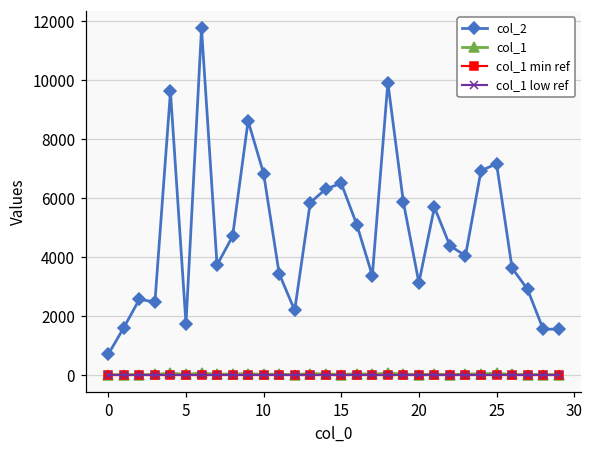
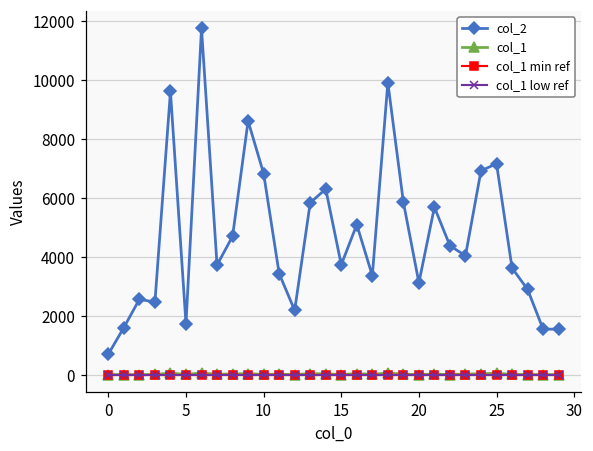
col_2, 15: 6500 -> 3700
